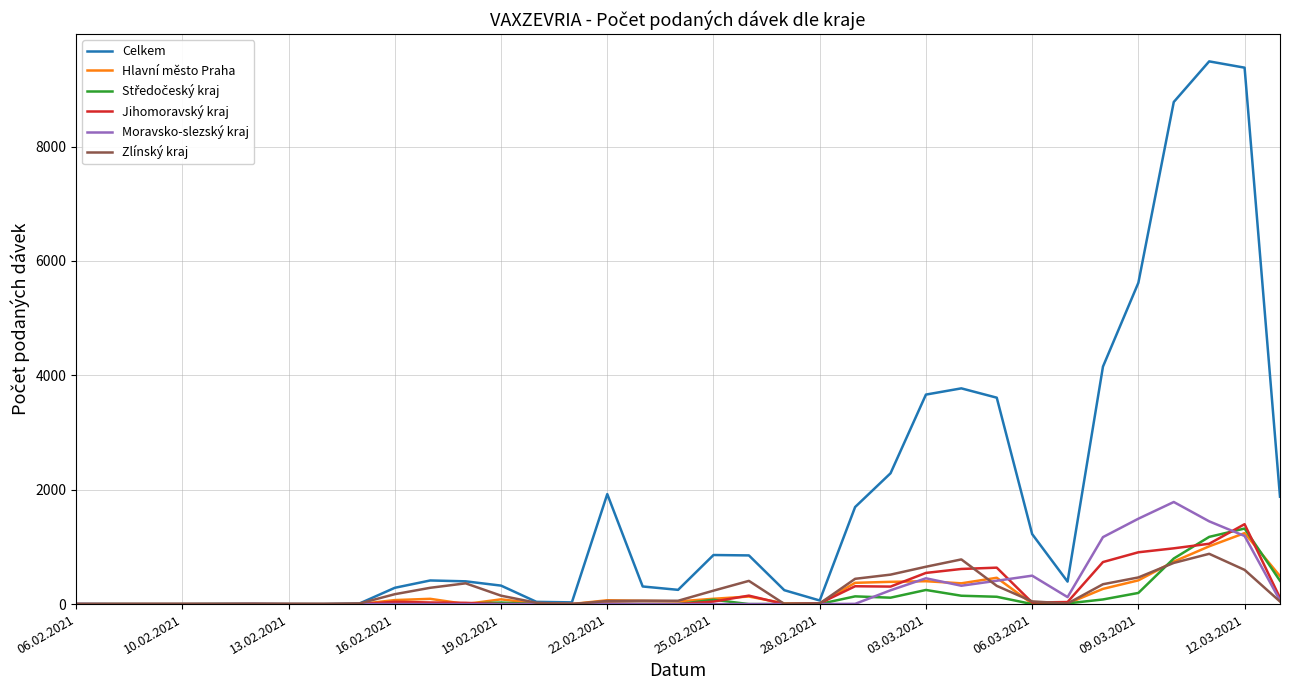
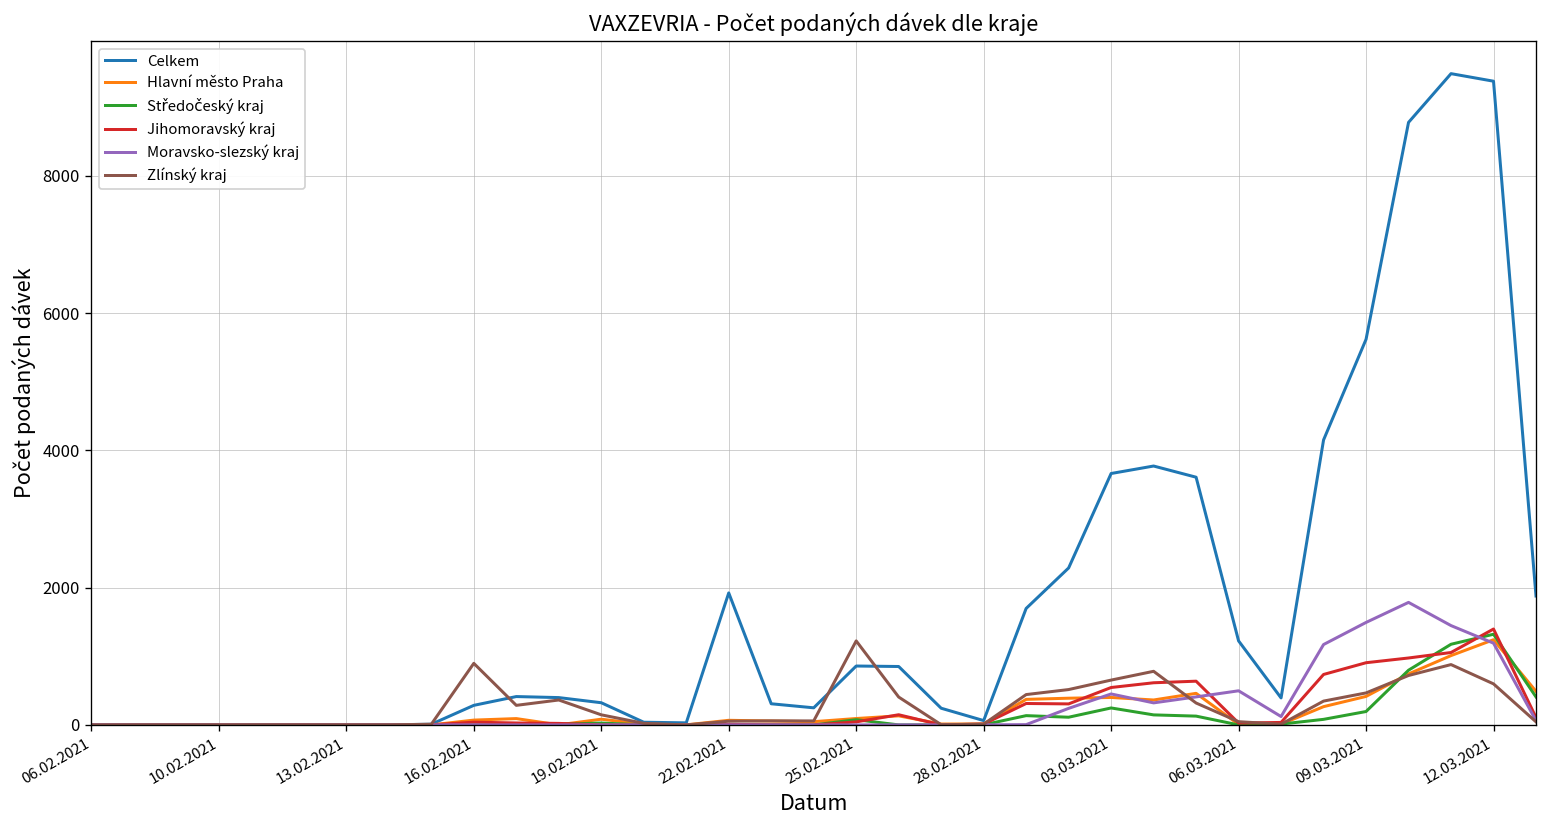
Zlínský kraj, 16.02.2021: 200 -> 900
Zlínský kraj, 25.02.2021: 200 -> 1200
